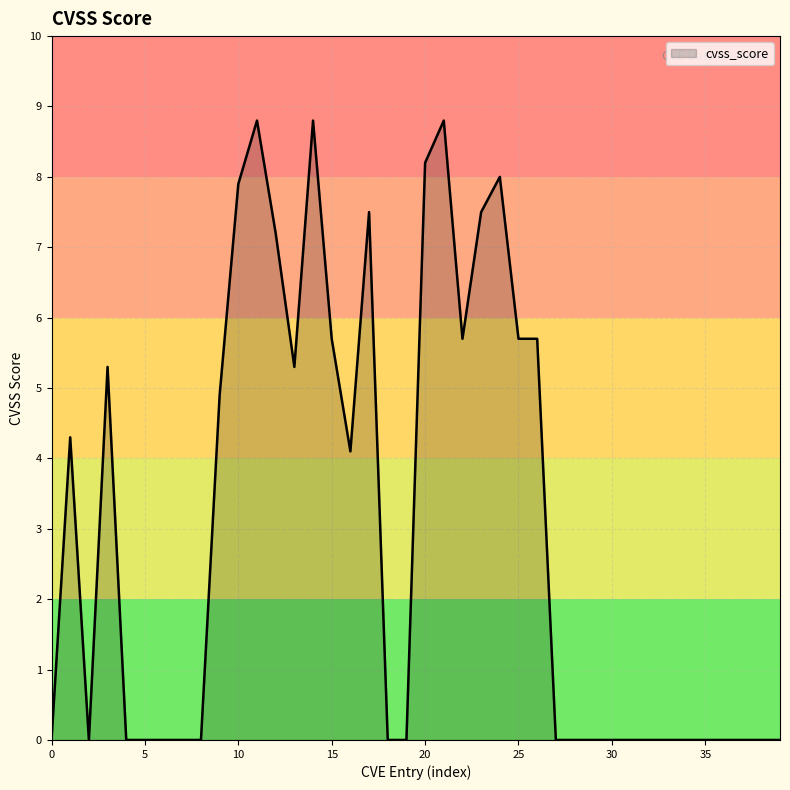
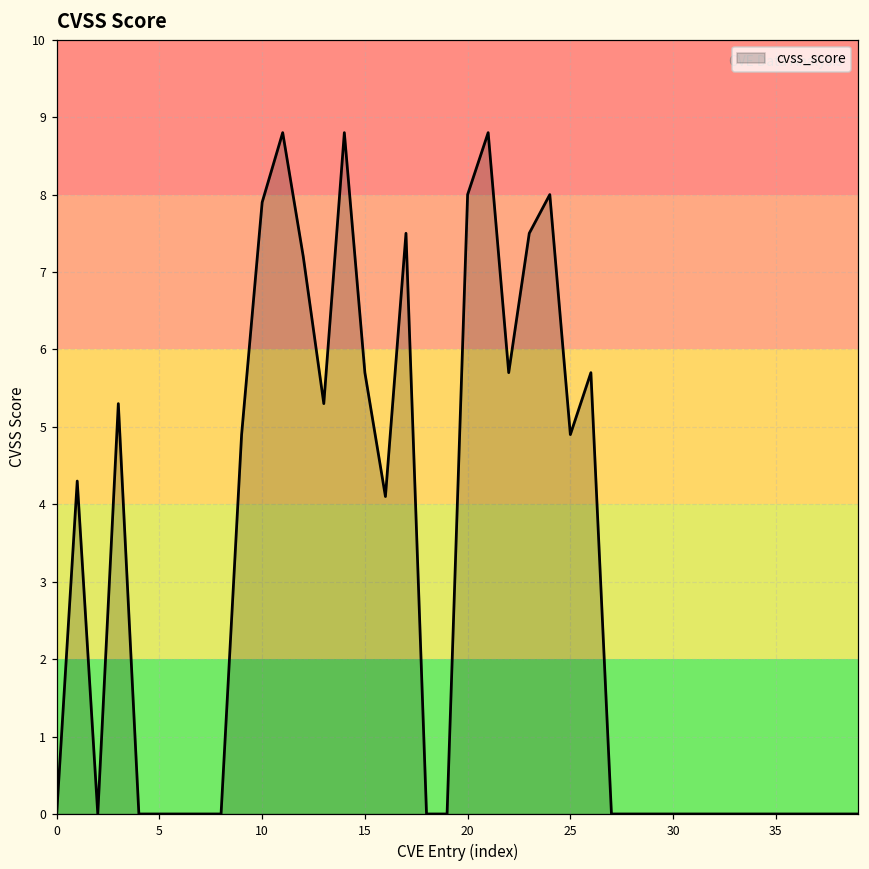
20: 8.2 -> 8.0
25: 5.7 -> 4.9
